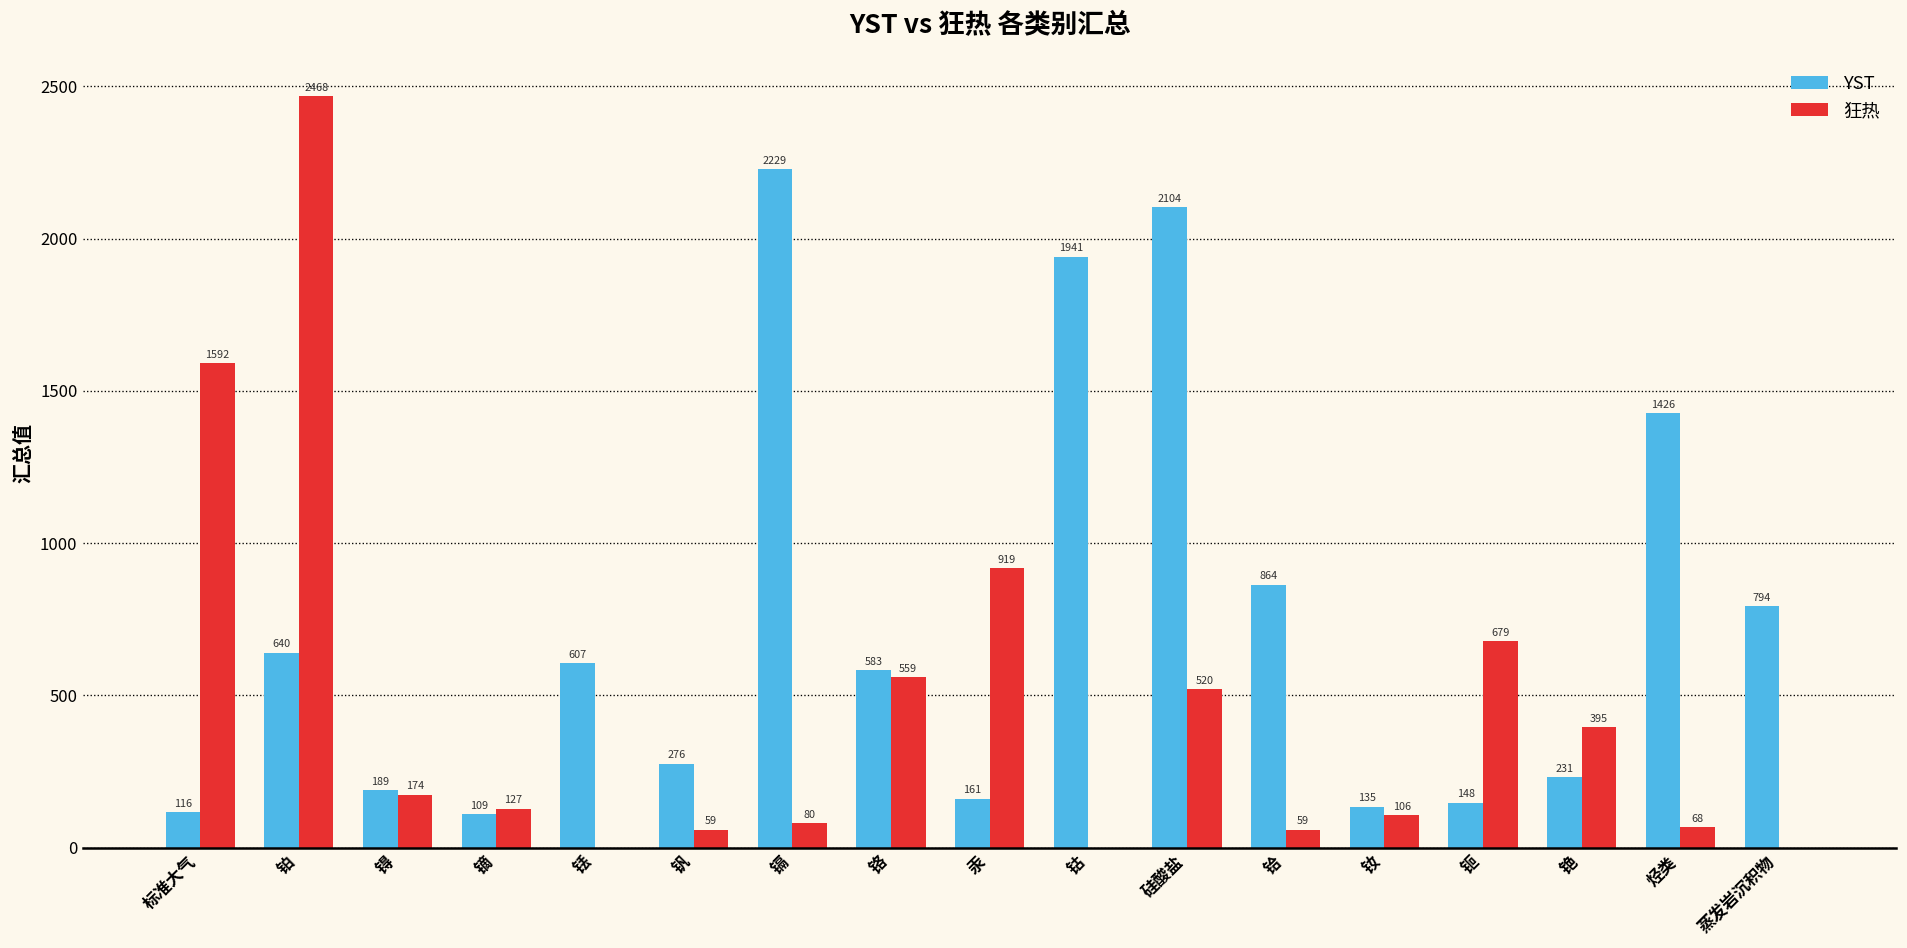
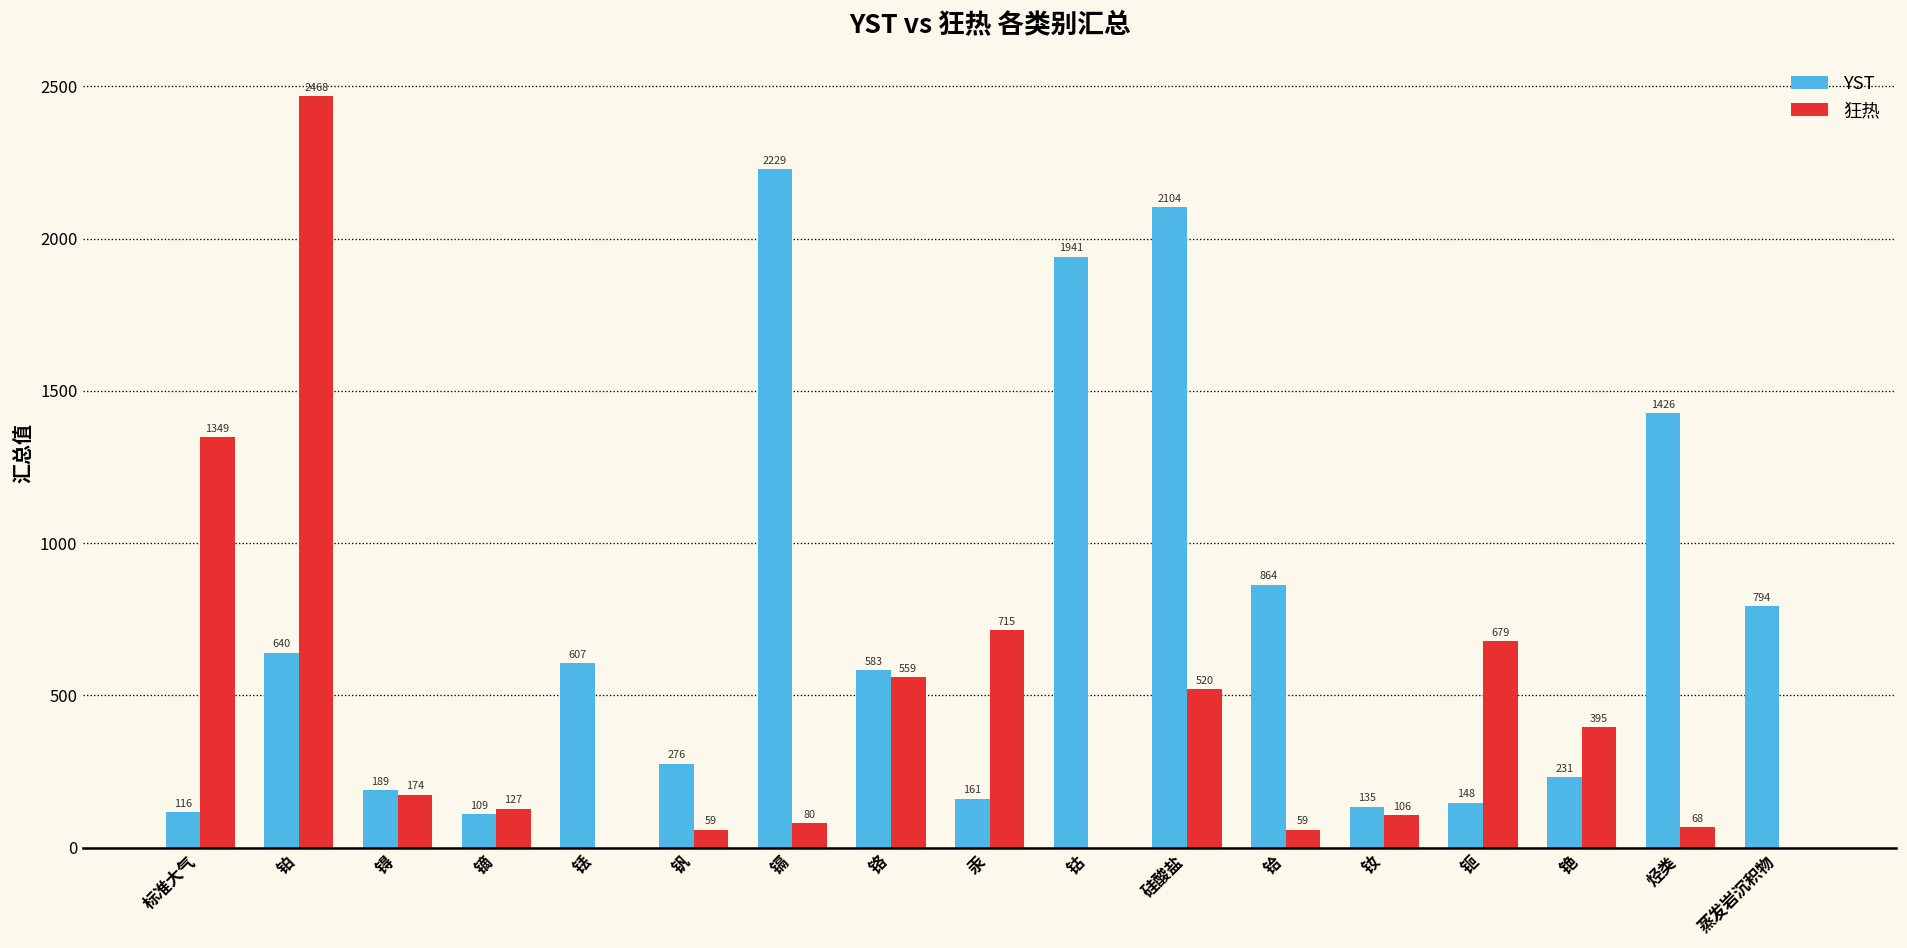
狂热, 标准大气: 1592 -> 1349
狂热, 汞: 919 -> 715
